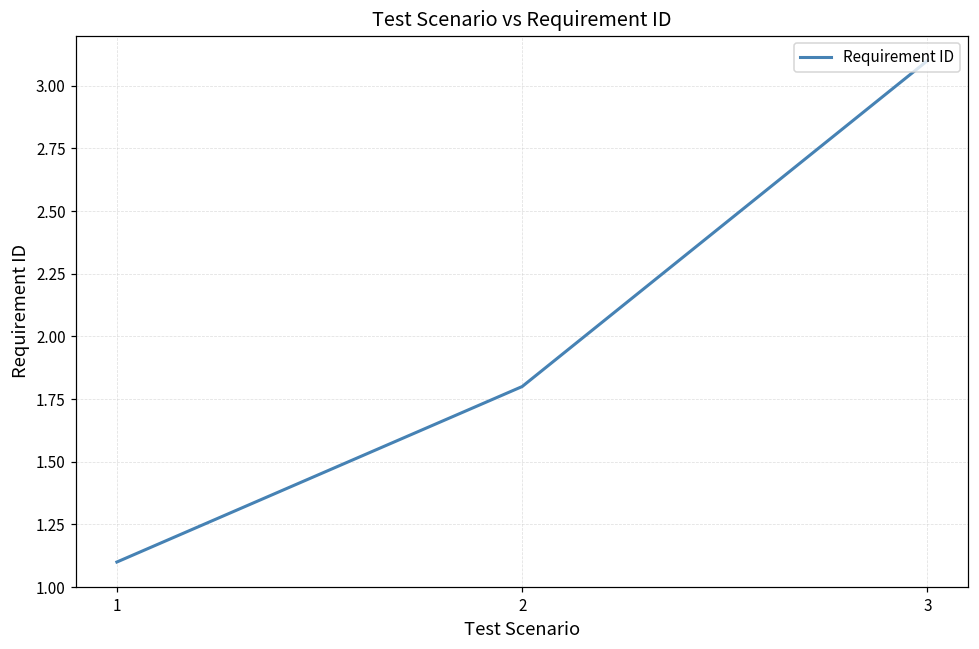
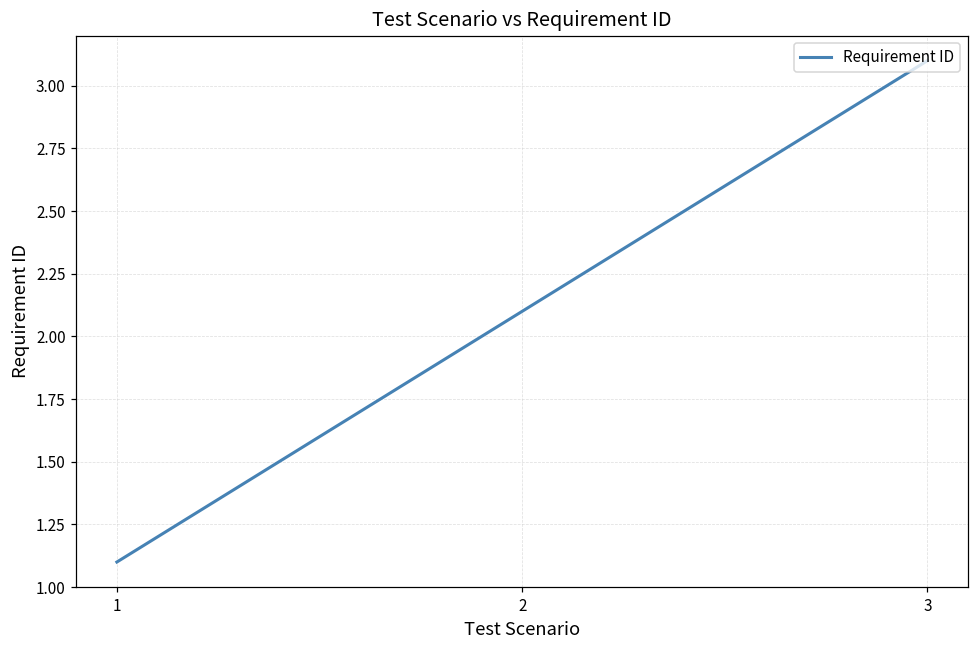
2: 1.8 -> 2.1
